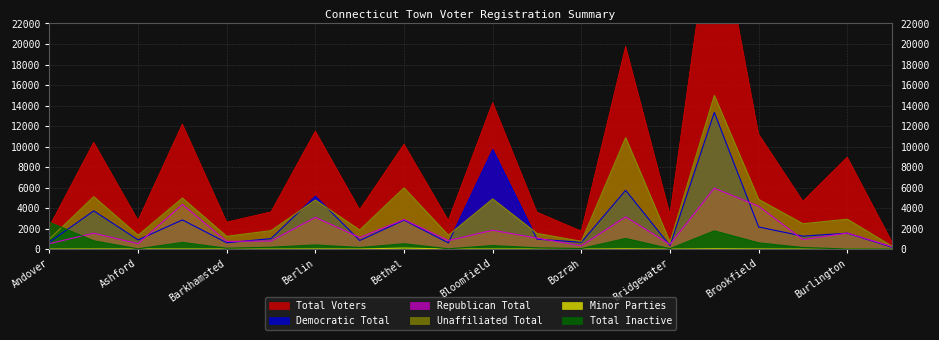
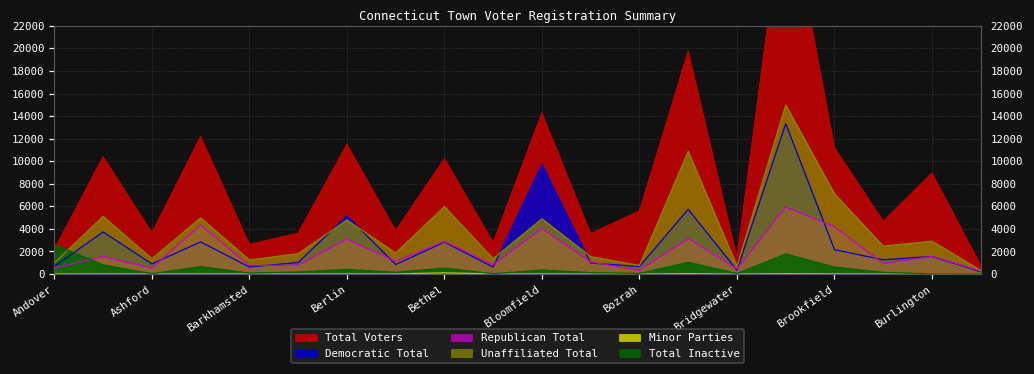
Total Voters, Ashford: 2800 -> 3700
Republican Total, Bloomfield: 1800 -> 4000
Total Voters, Bozrah: 1800 -> 5600
Total Voters, Bridgewater: 3400 -> 1500
Unaffiliated Total, Brookfield: 4900 -> 7100
